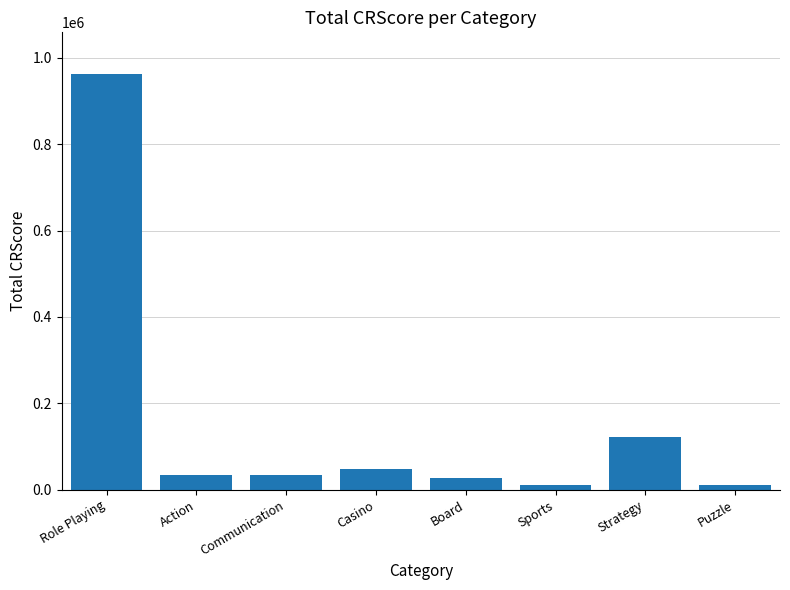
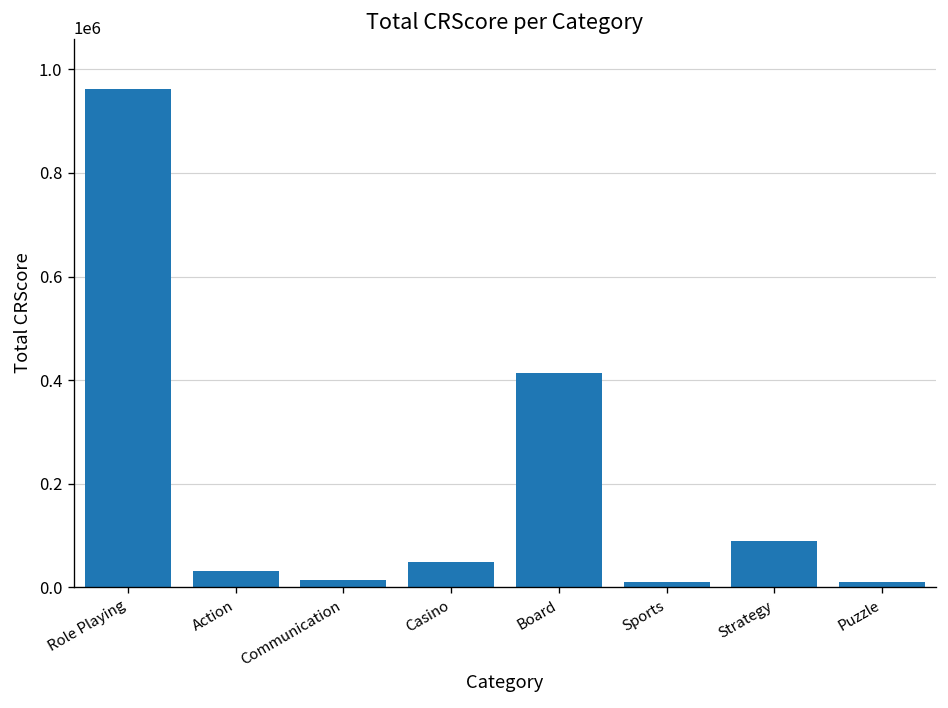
Communication: 30000 -> 10000
Board: 30000 -> 410000
Strategy: 120000 -> 90000
